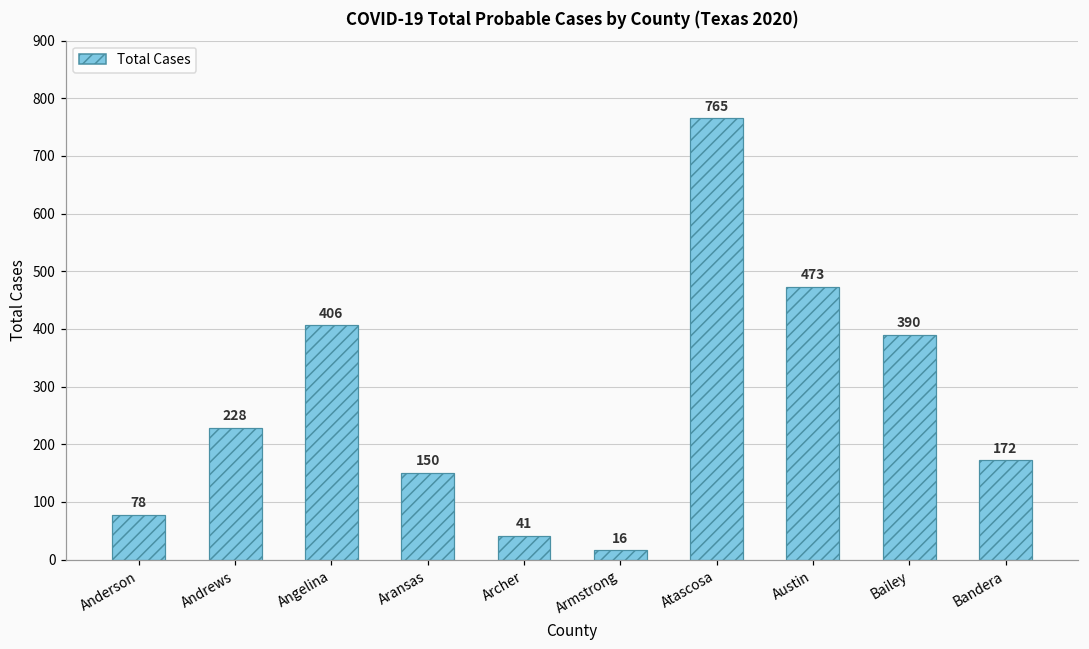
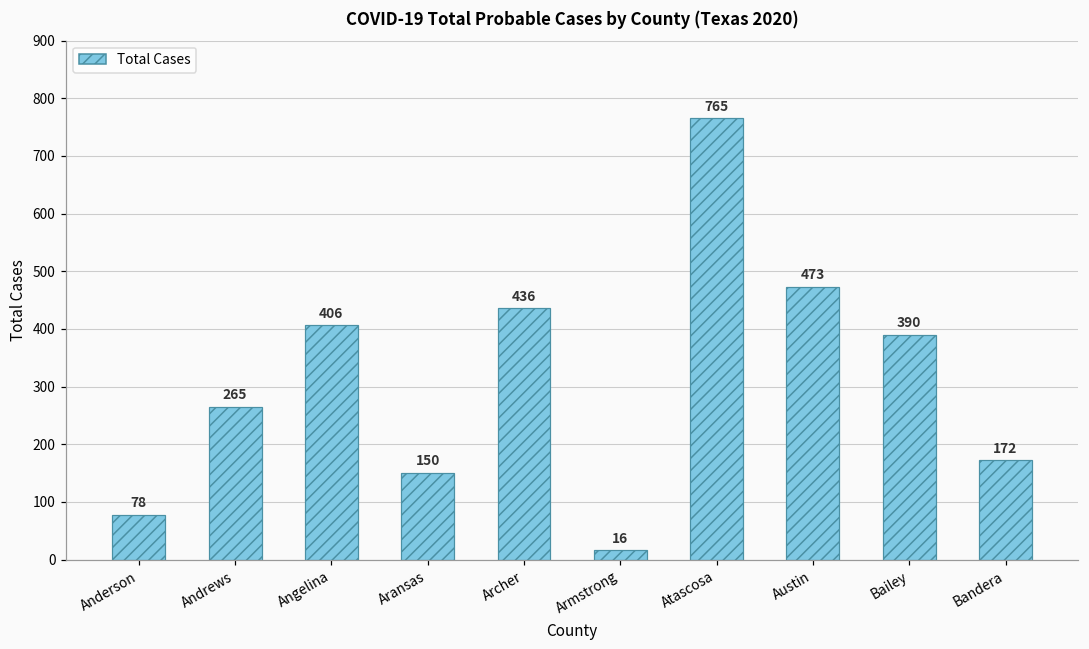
Andrews: 228 -> 265
Archer: 41 -> 436
